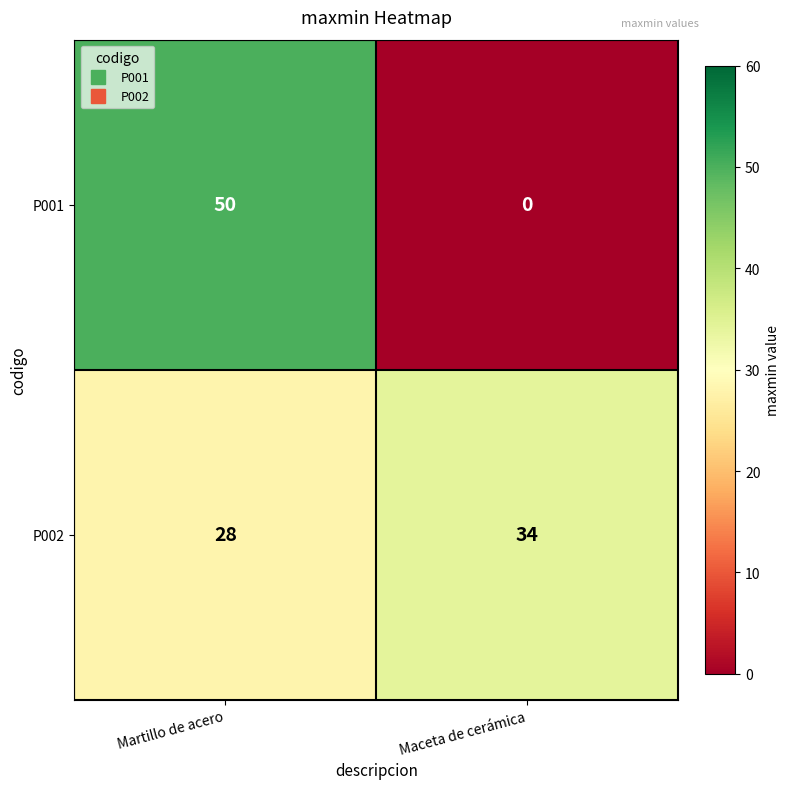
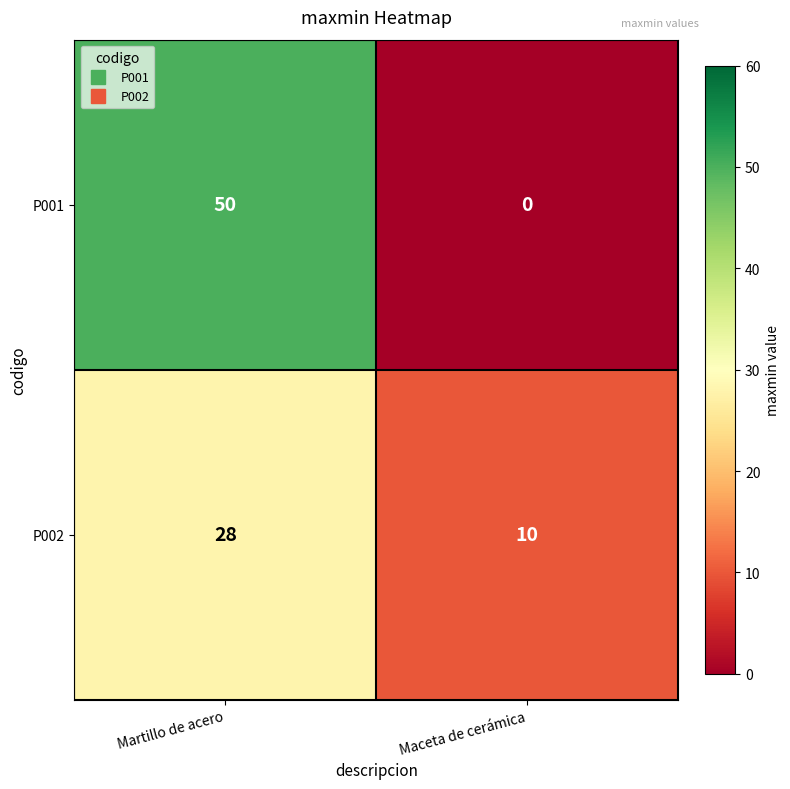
P002, Maceta de cerámica: 34 -> 10
